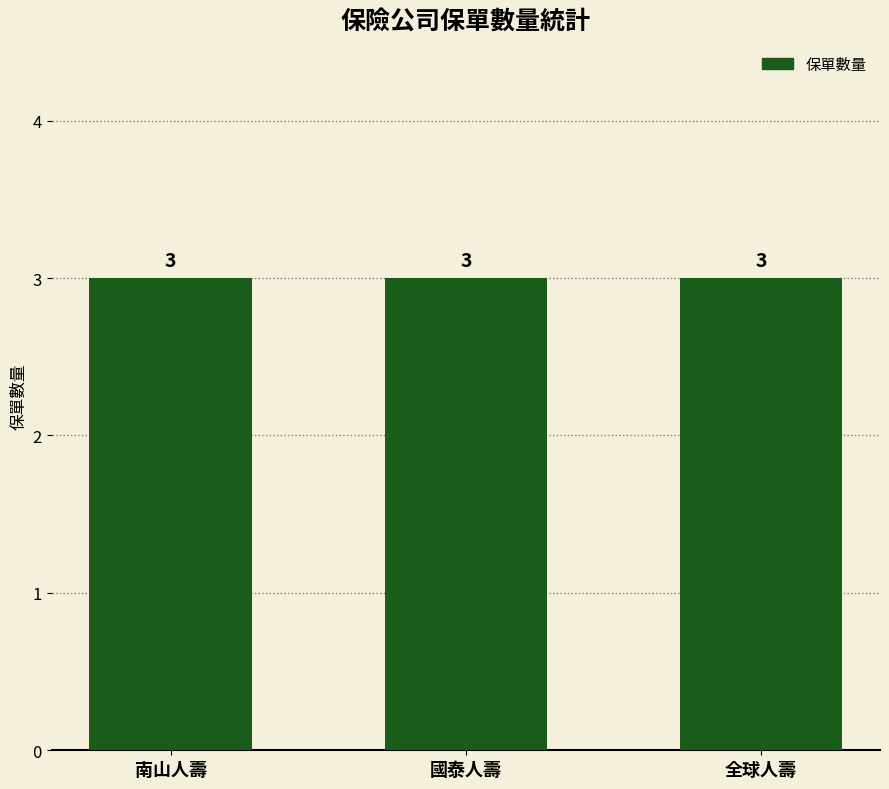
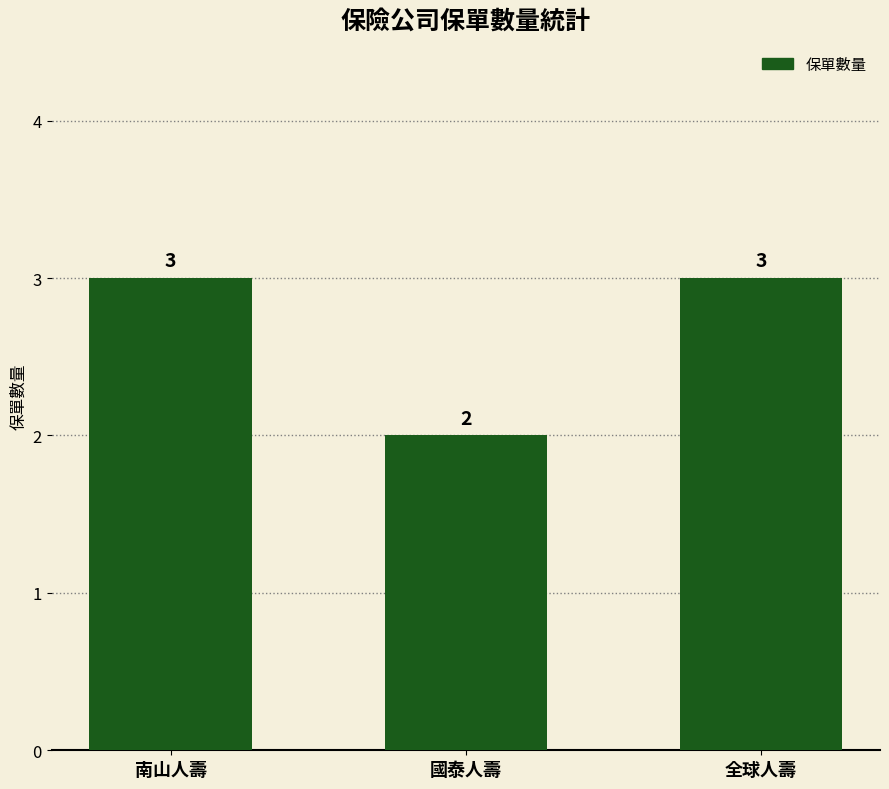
國泰人壽: 3 -> 2
